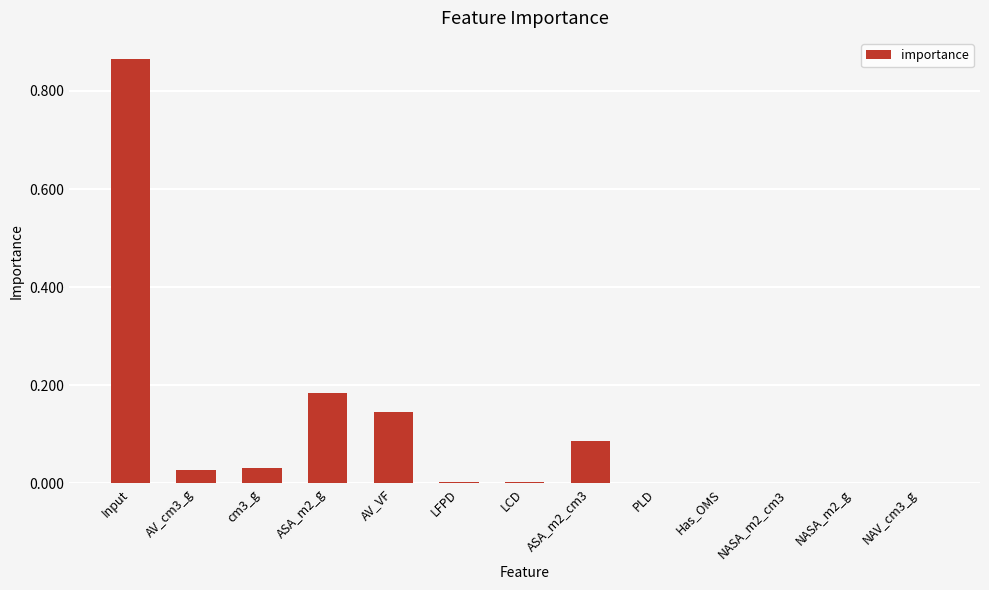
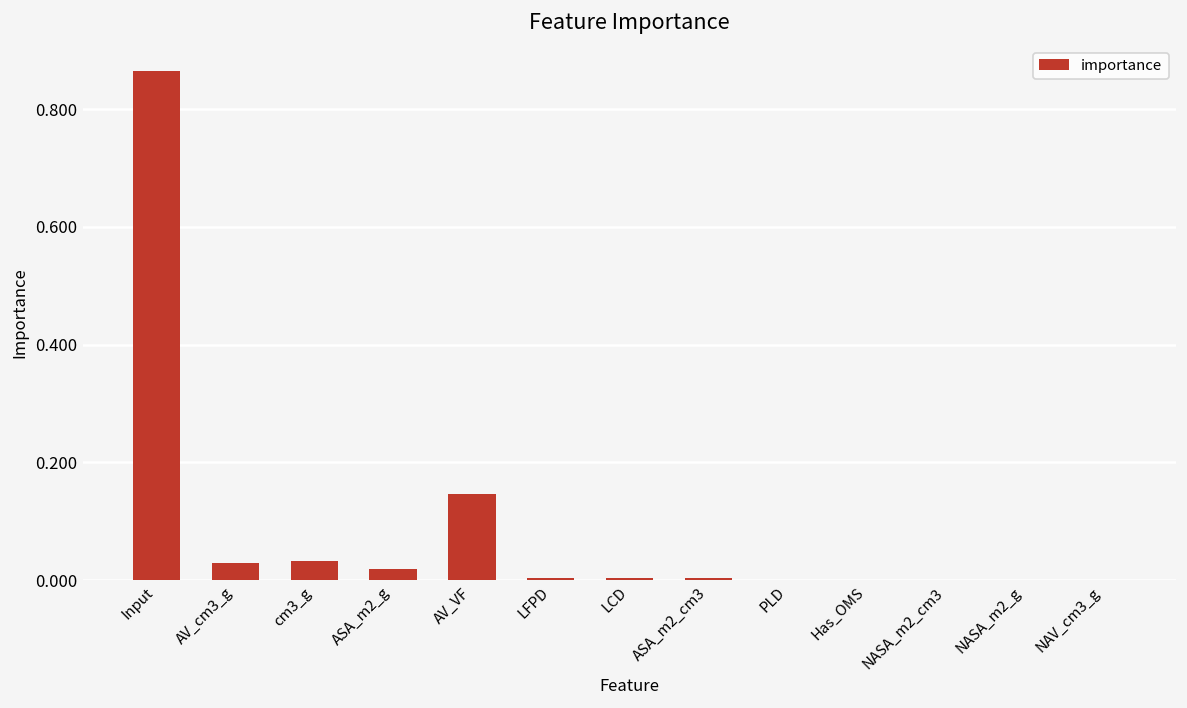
ASA_m2_g: 0.18 -> 0.02
ASA_m2_cm3: 0.09 -> 0.00
